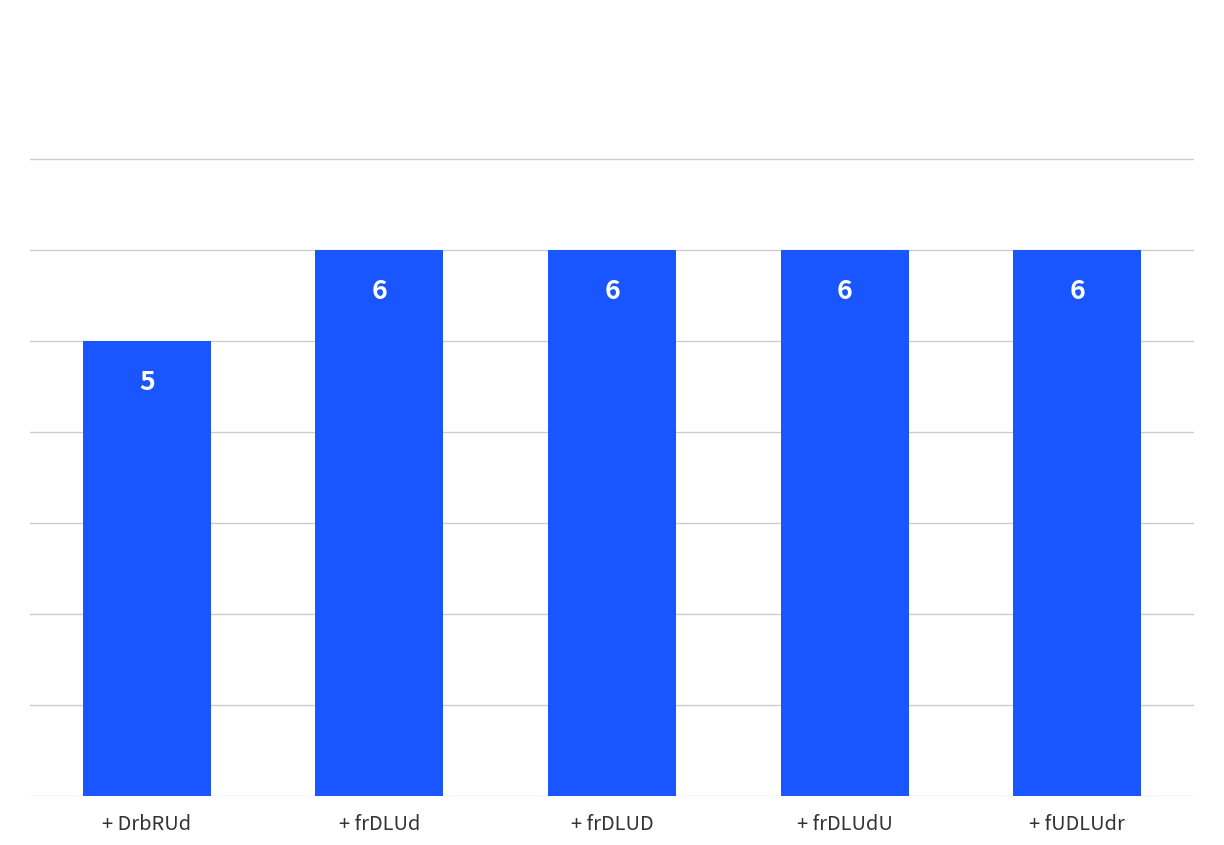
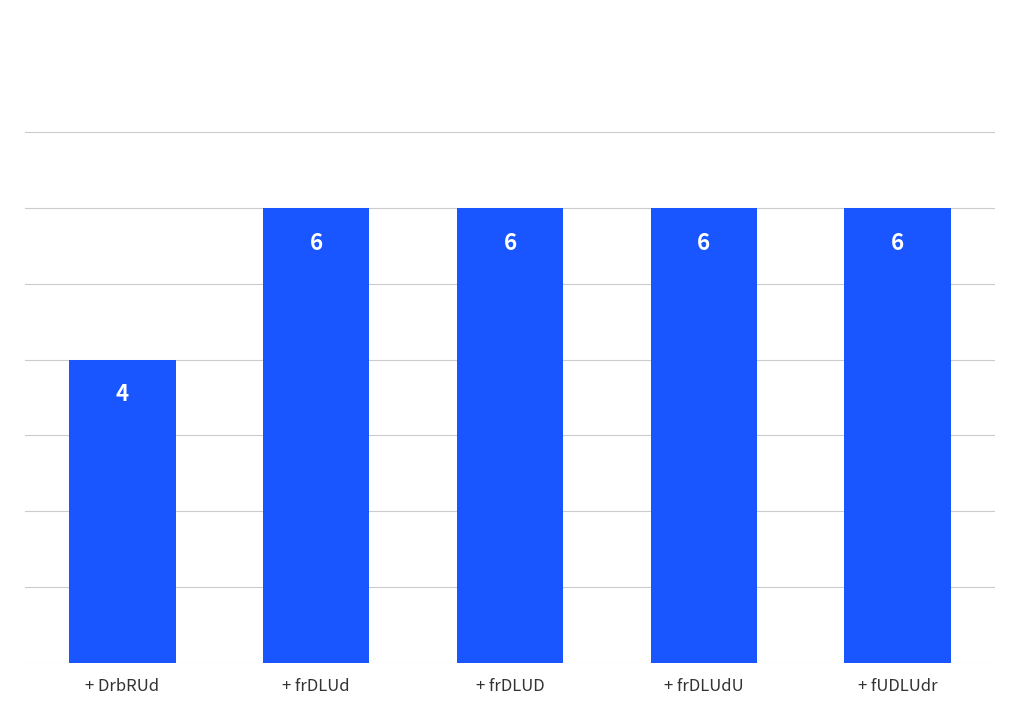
+ DrbRUd: 5 -> 4
